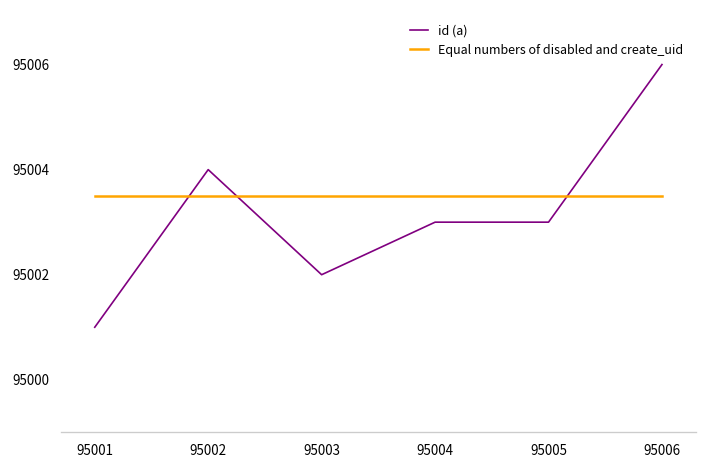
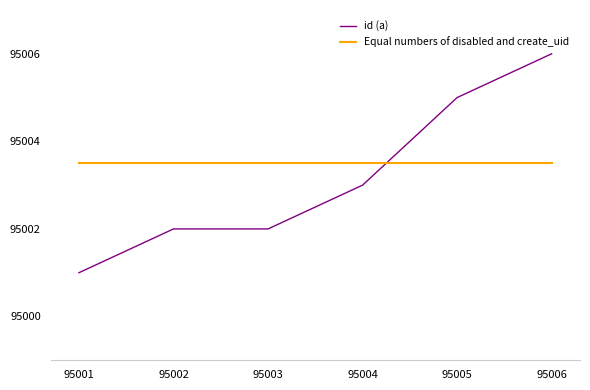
id (a), 95002: 95004 -> 95002
id (a), 95005: 95003 -> 95005
